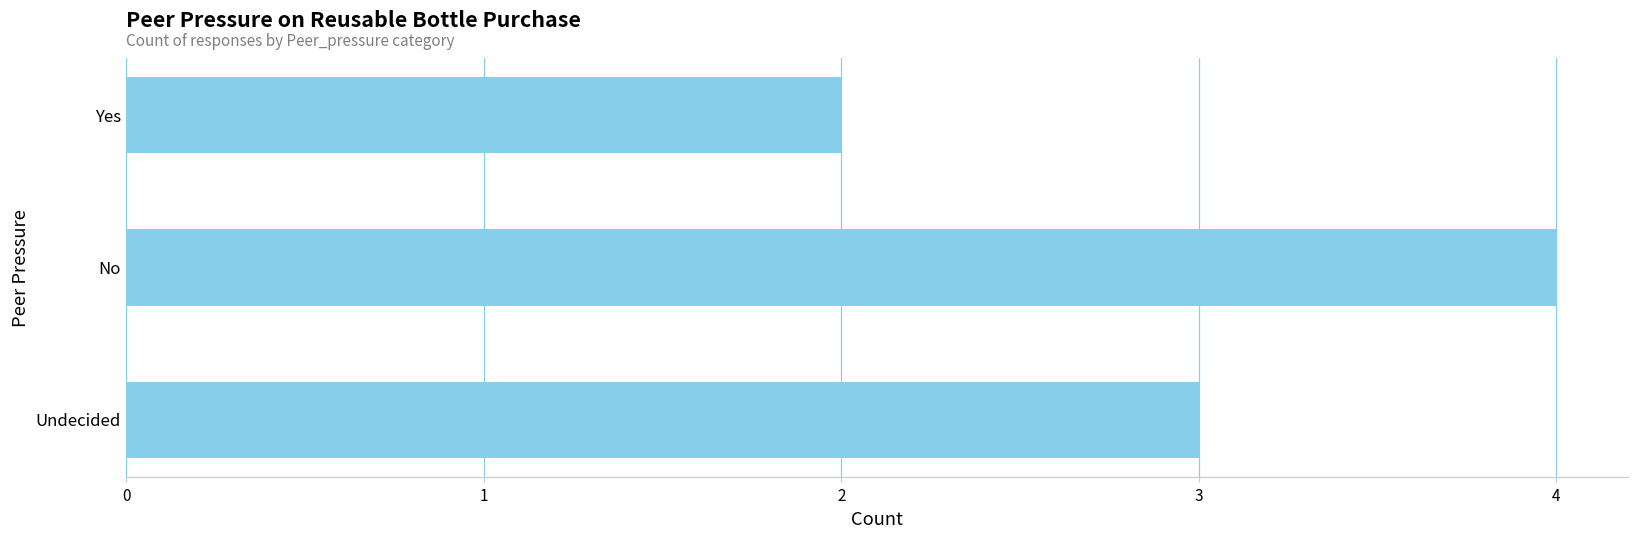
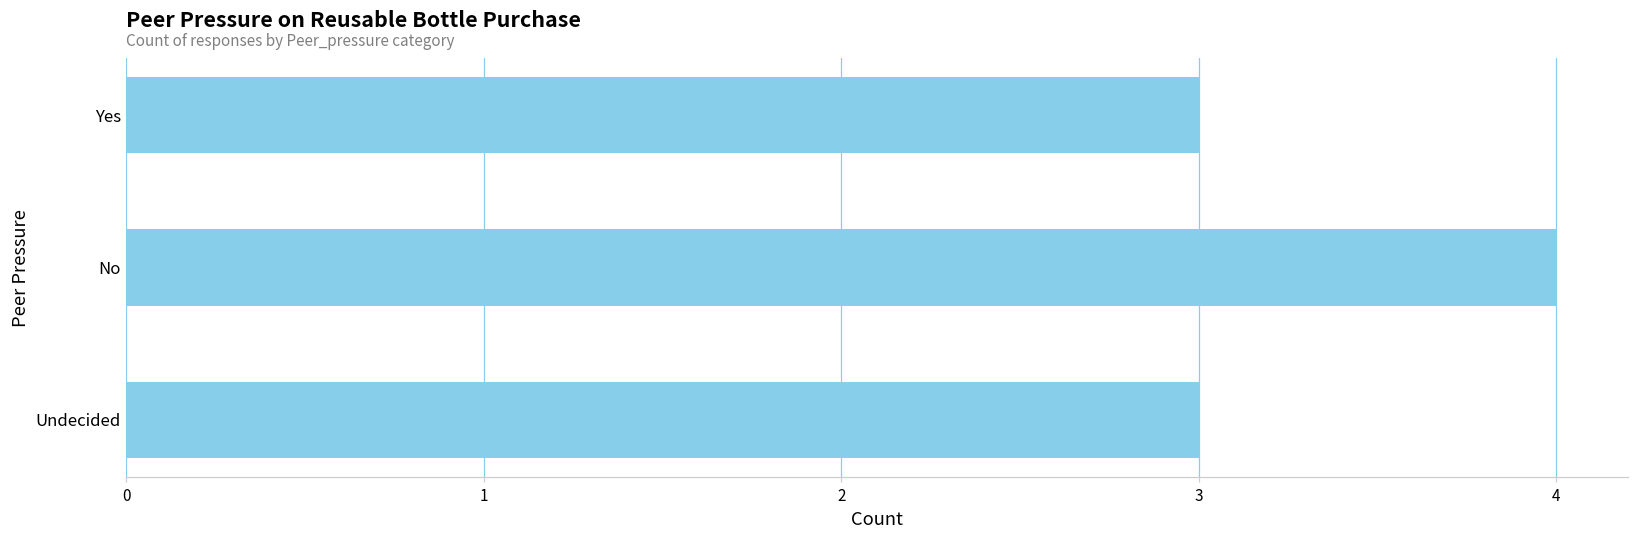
Yes: 2 -> 3
